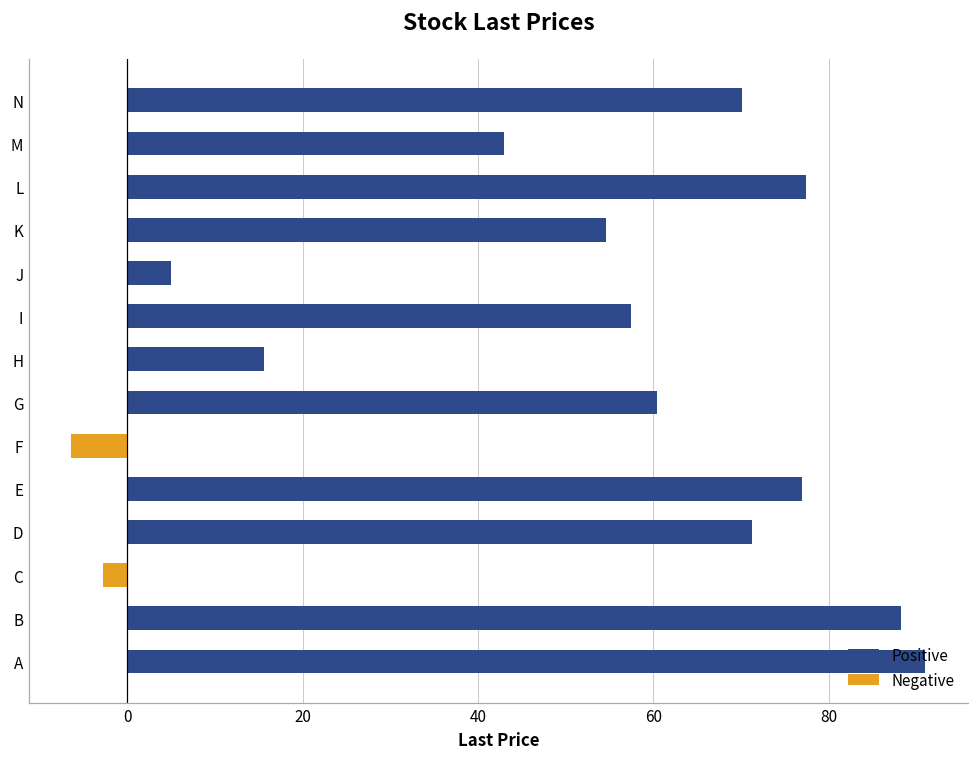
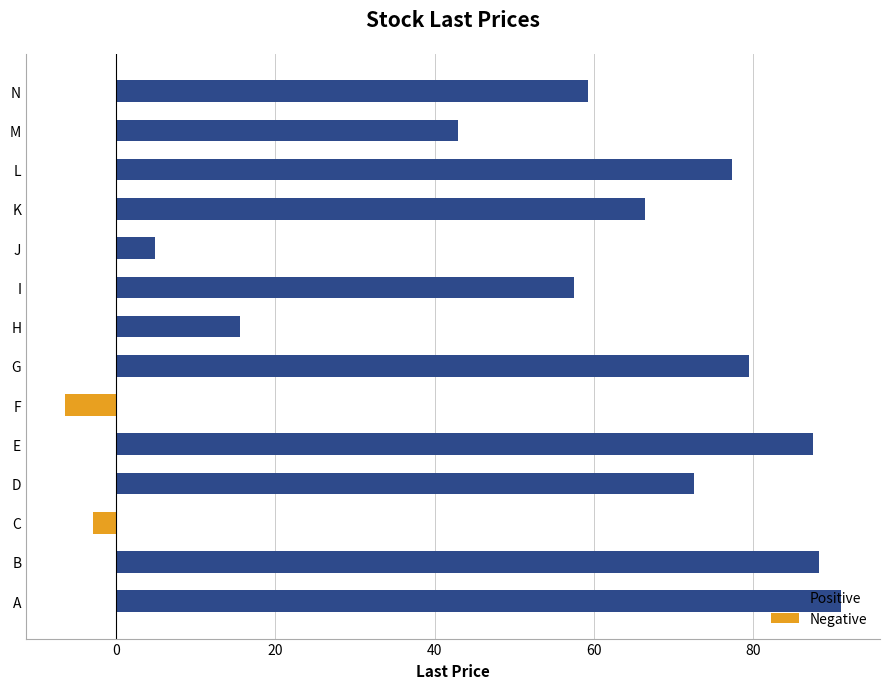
Positive, N: 70 -> 59
Positive, K: 55 -> 66
Positive, G: 60 -> 79
Positive, E: 77 -> 87
Positive, D: 71 -> 73
